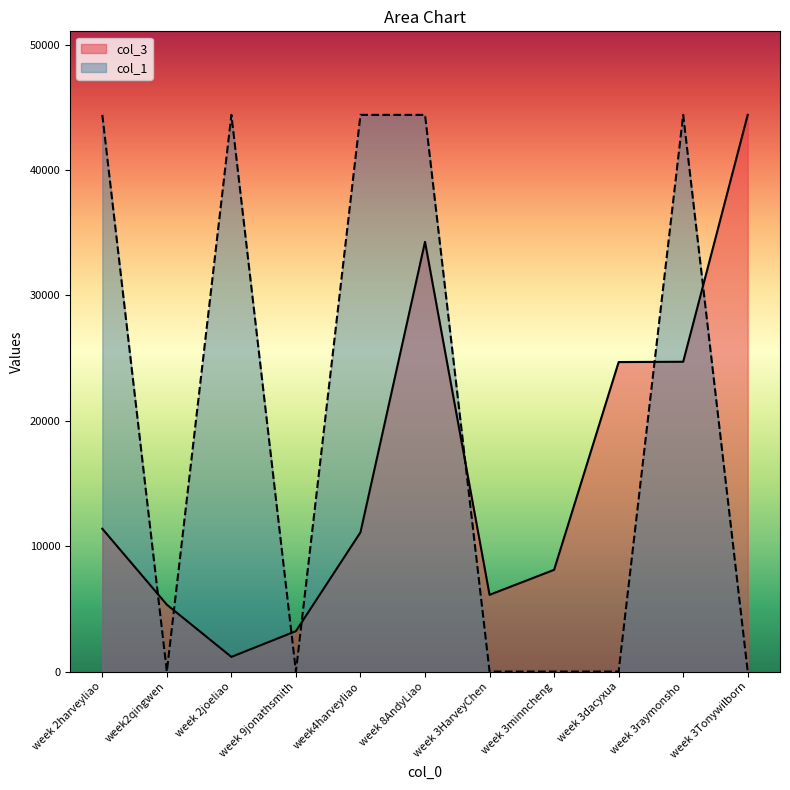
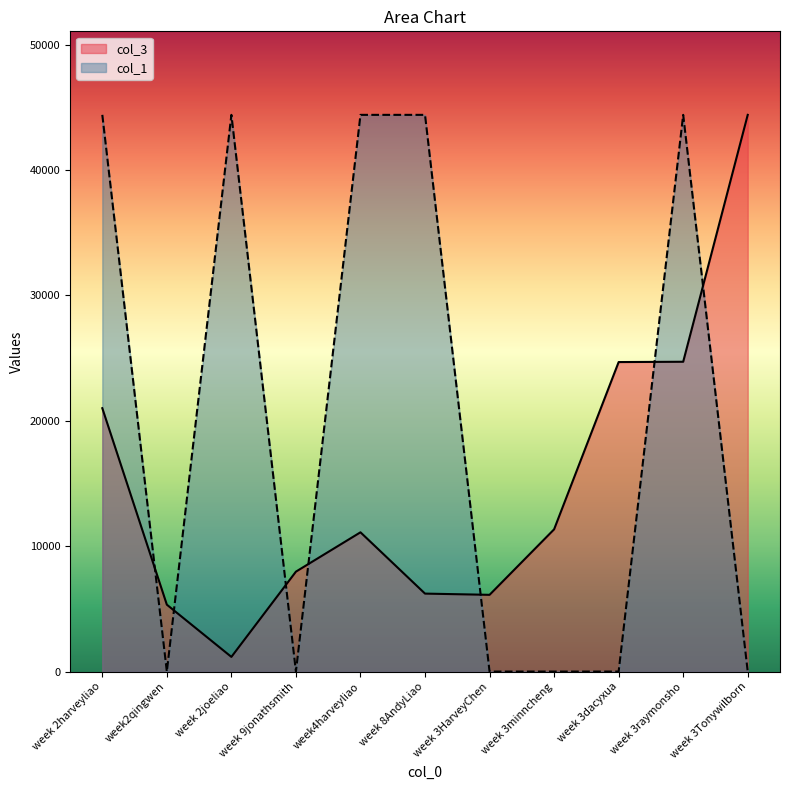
col_3, week 2harveyliao: 11400 -> 21000
col_3, week 9jonathsmith: 3200 -> 8000
col_3, week 8AndyLiao: 34300 -> 6200
col_3, week 3minncheng: 8100 -> 11400
